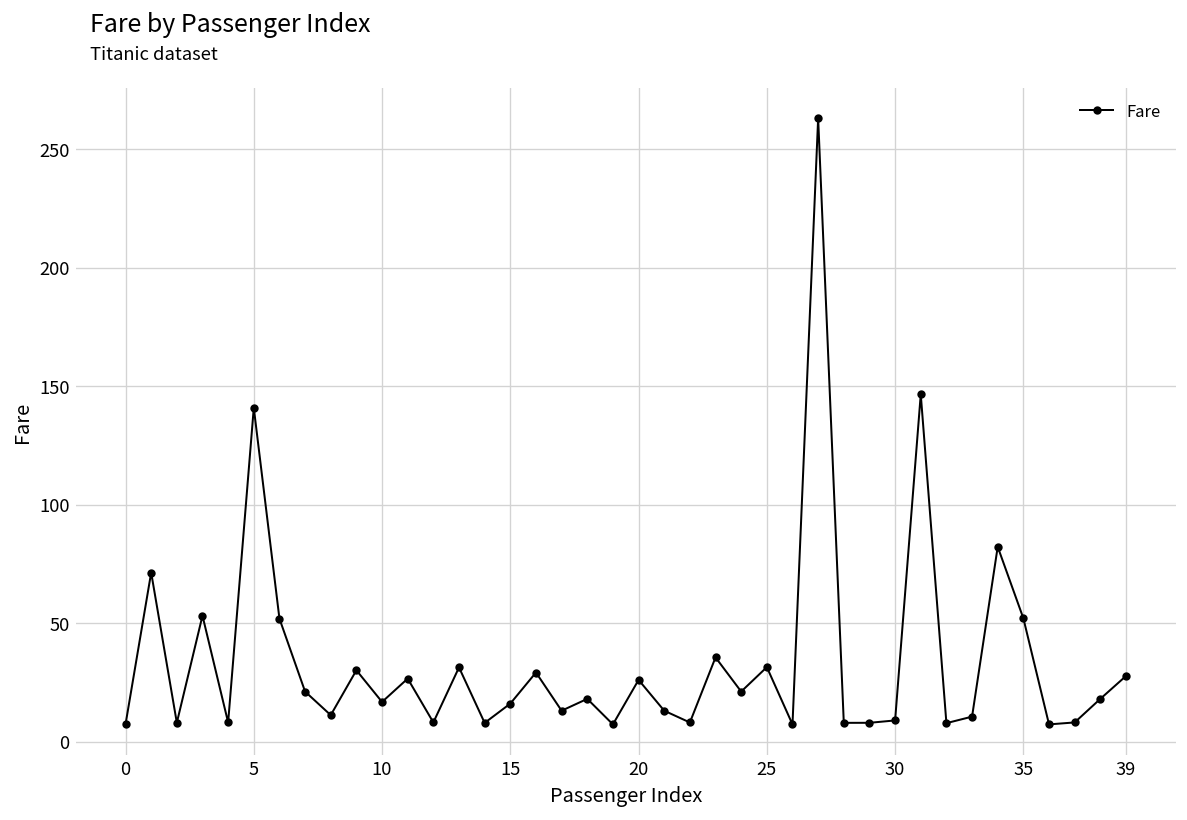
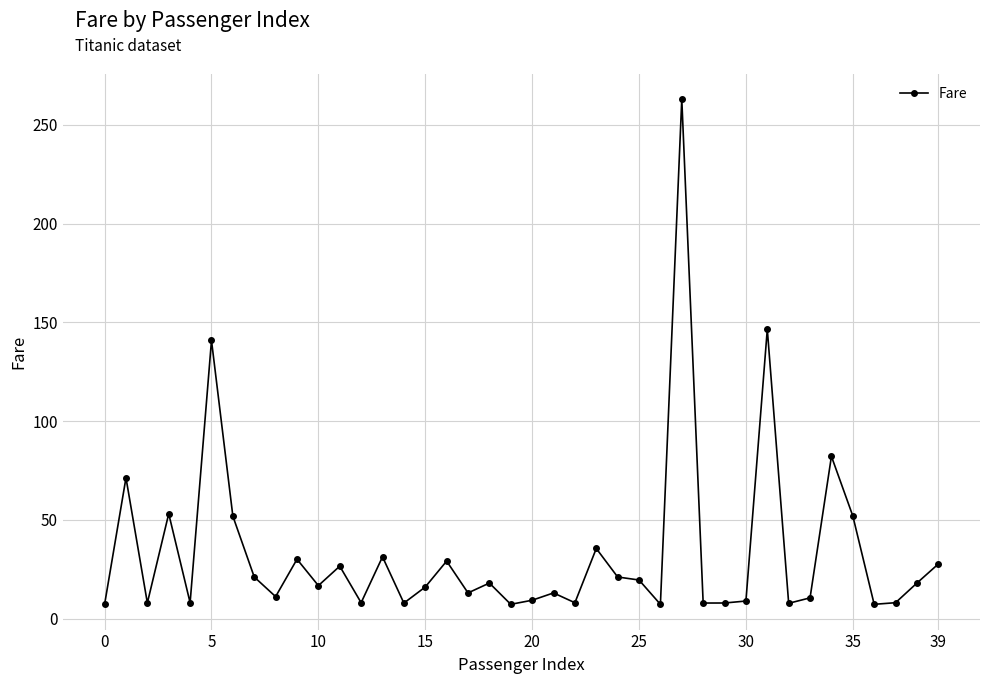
20: 26 -> 9
25: 31 -> 20
